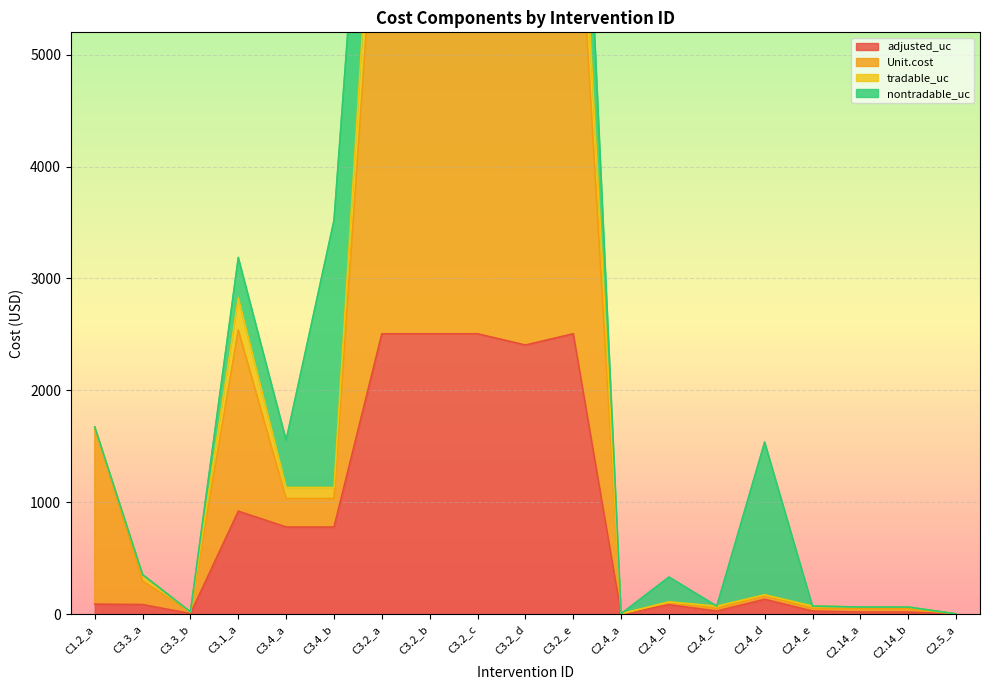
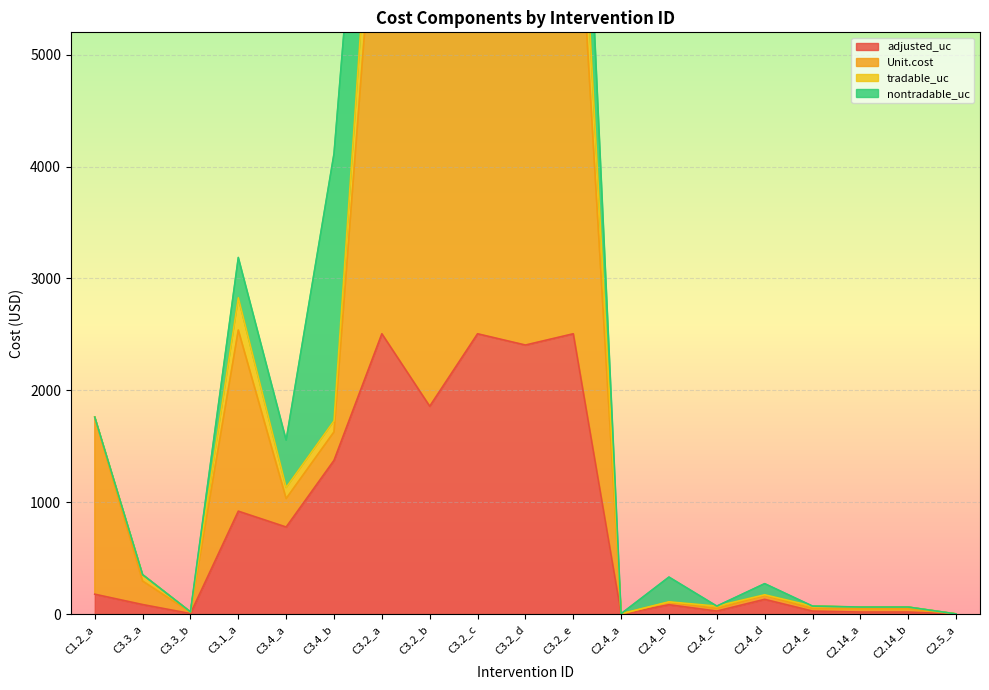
adjusted_uc, C1.2_a: 90 -> 180
adjusted_uc, C3.4_b: 780 -> 1370
adjusted_uc, C3.2_b: 2510 -> 1860
nontradable_uc, C2.4_d: 1360 -> 100
